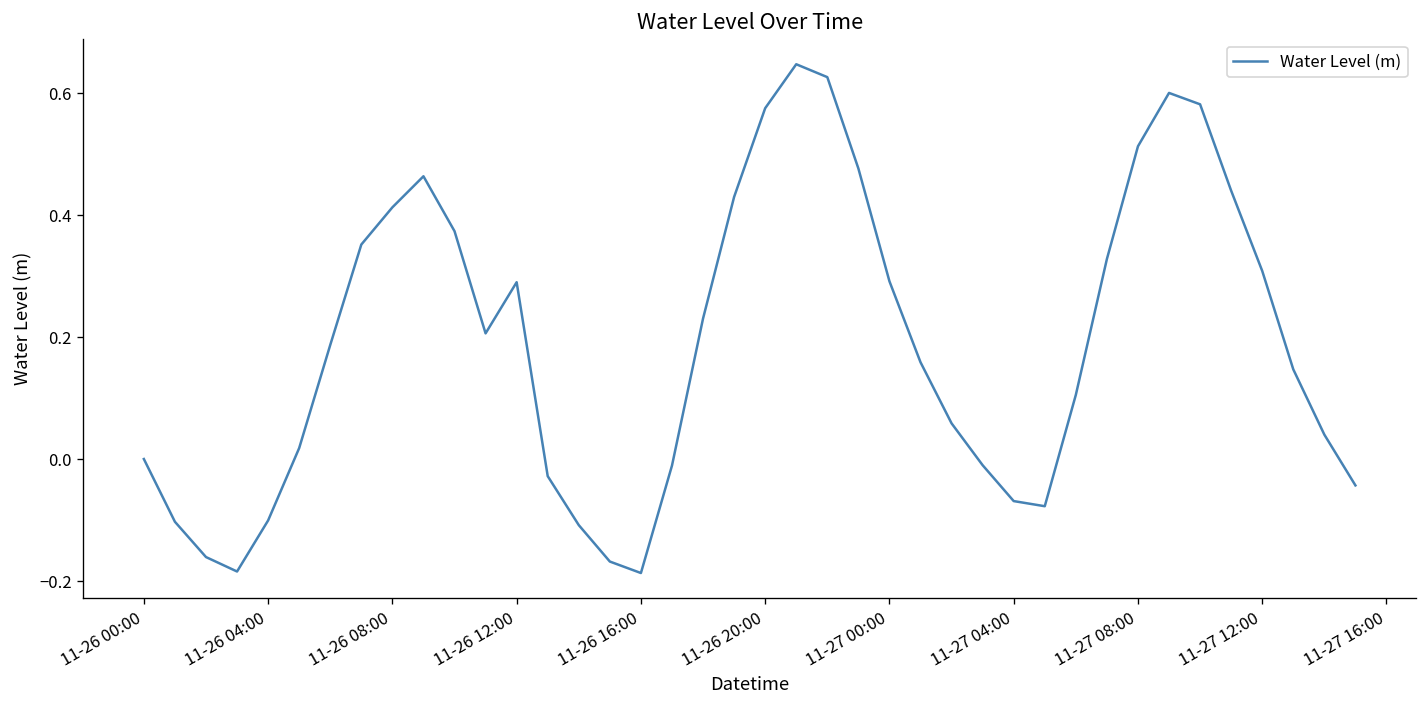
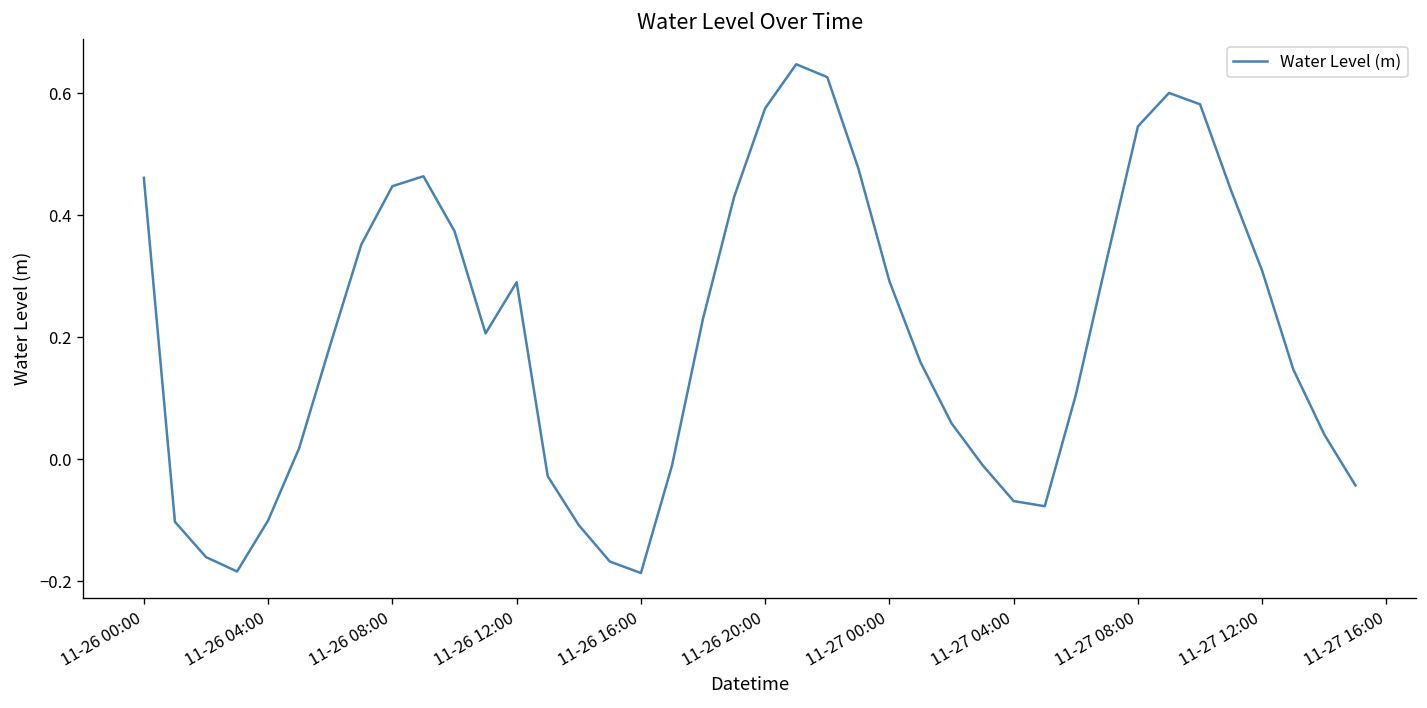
11-26 00:00: 0.00 -> 0.46
11-26 08:00: 0.41 -> 0.45
11-27 08:00: 0.51 -> 0.55
